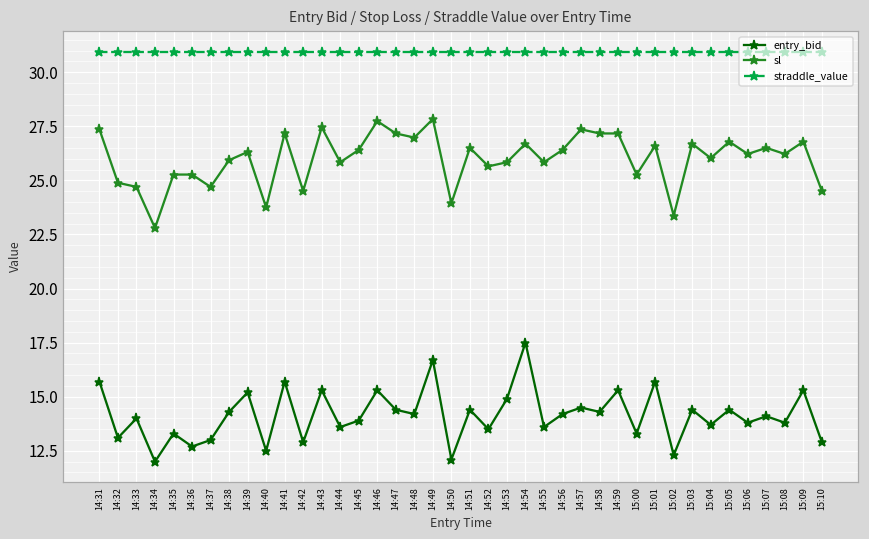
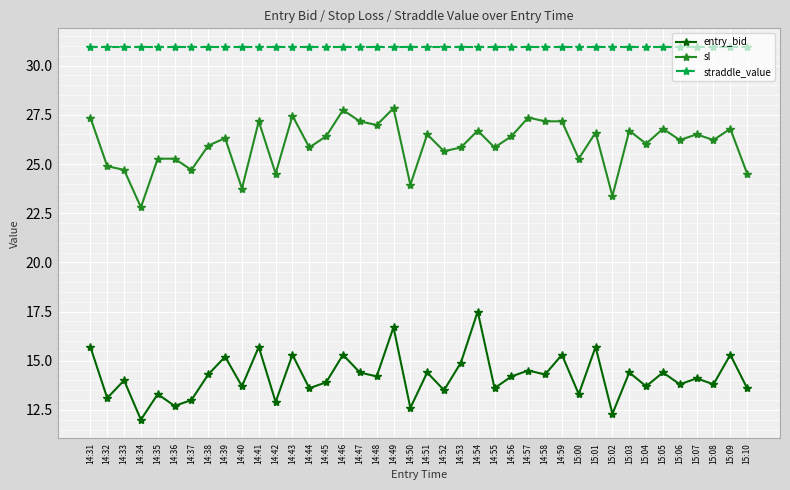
entry_bid, 14:40: 12.5 -> 13.7
entry_bid, 14:50: 12.1 -> 12.6
entry_bid, 15:10: 12.9 -> 13.6
